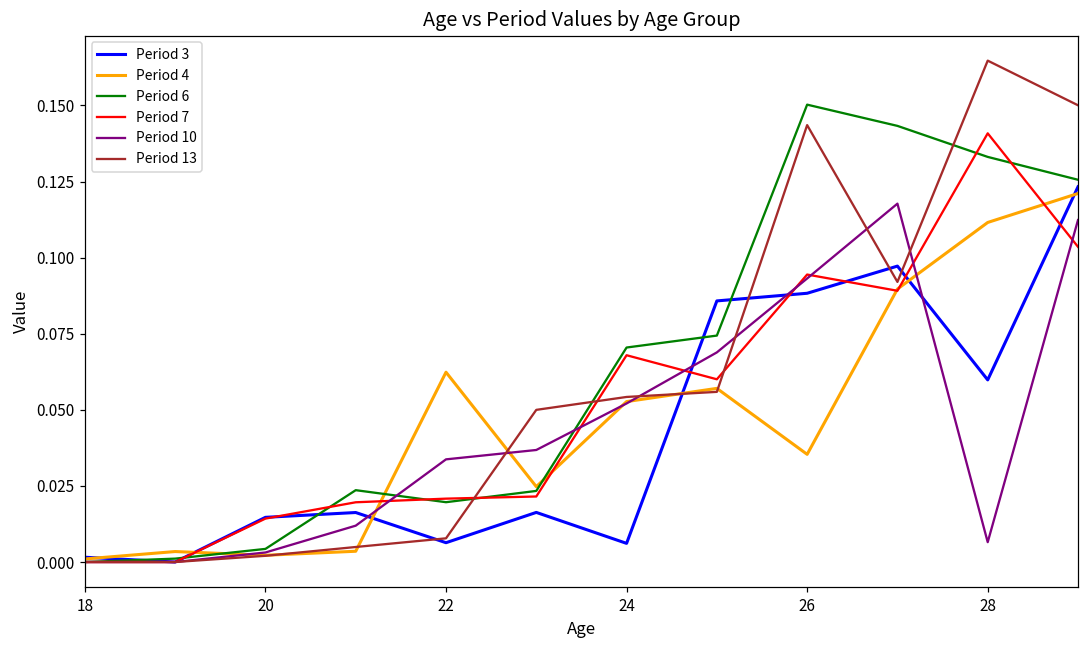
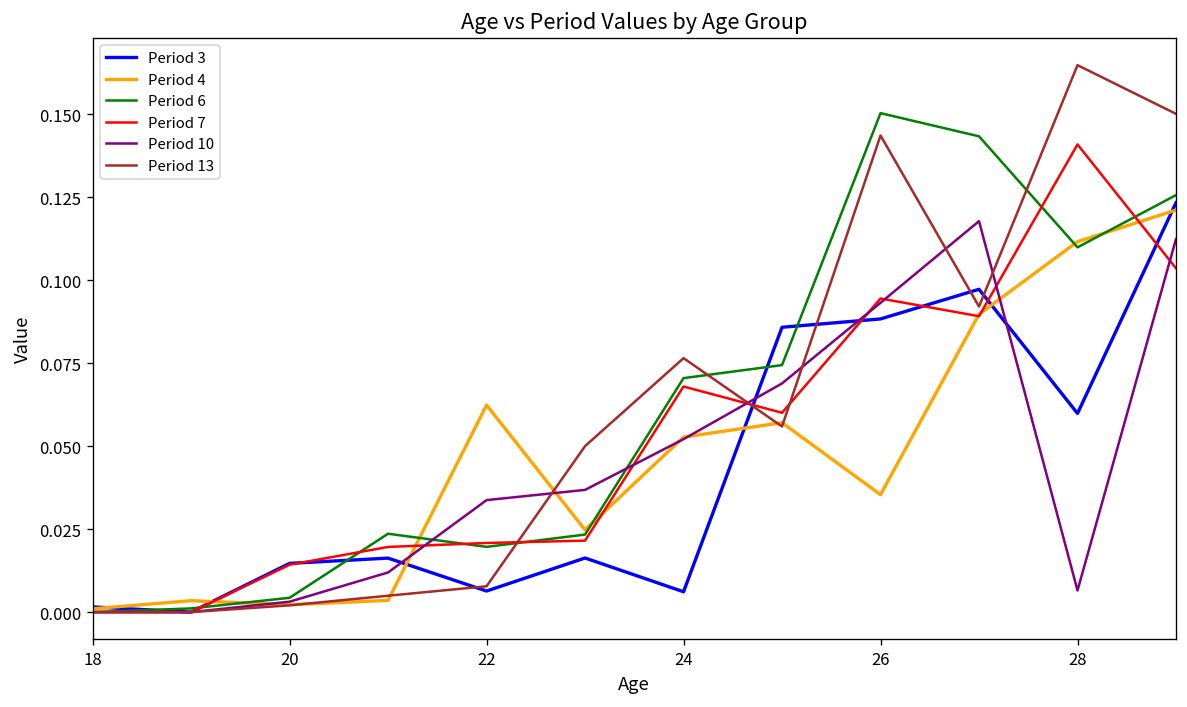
Period 13, 24: 0.054 -> 0.076
Period 6, 28: 0.133 -> 0.110
